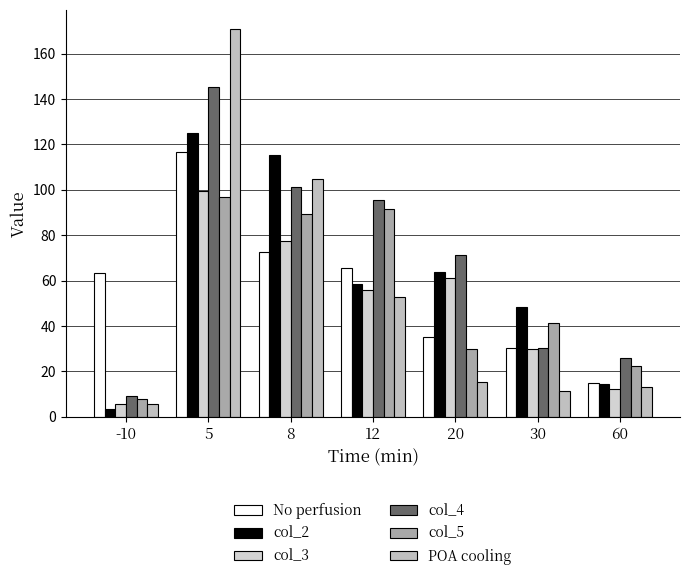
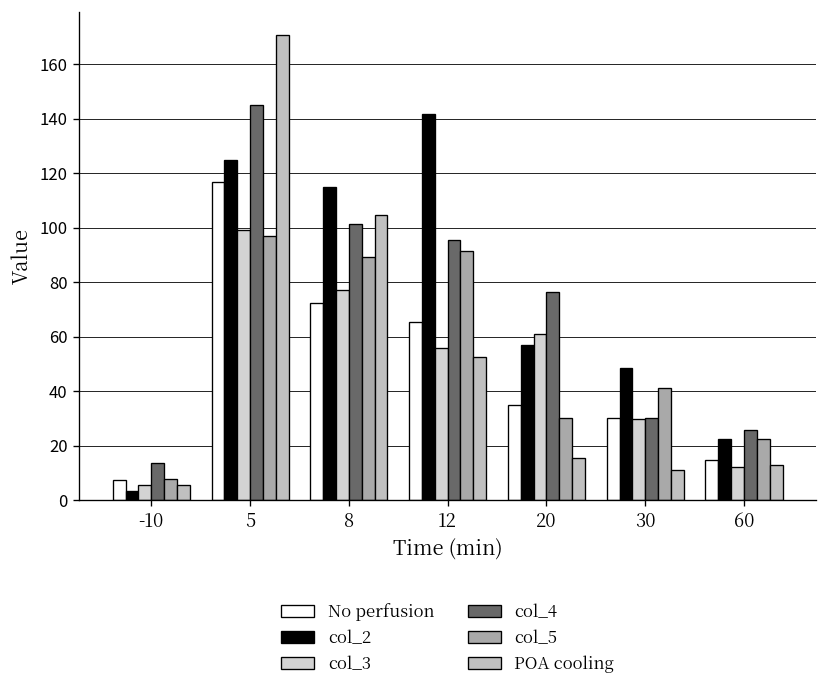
No perfusion, -10: 63 -> 7
col_4, -10: 9 -> 13
col_2, 12: 59 -> 142
col_2, 20: 64 -> 57
col_4, 20: 71 -> 76
col_2, 60: 14 -> 22
